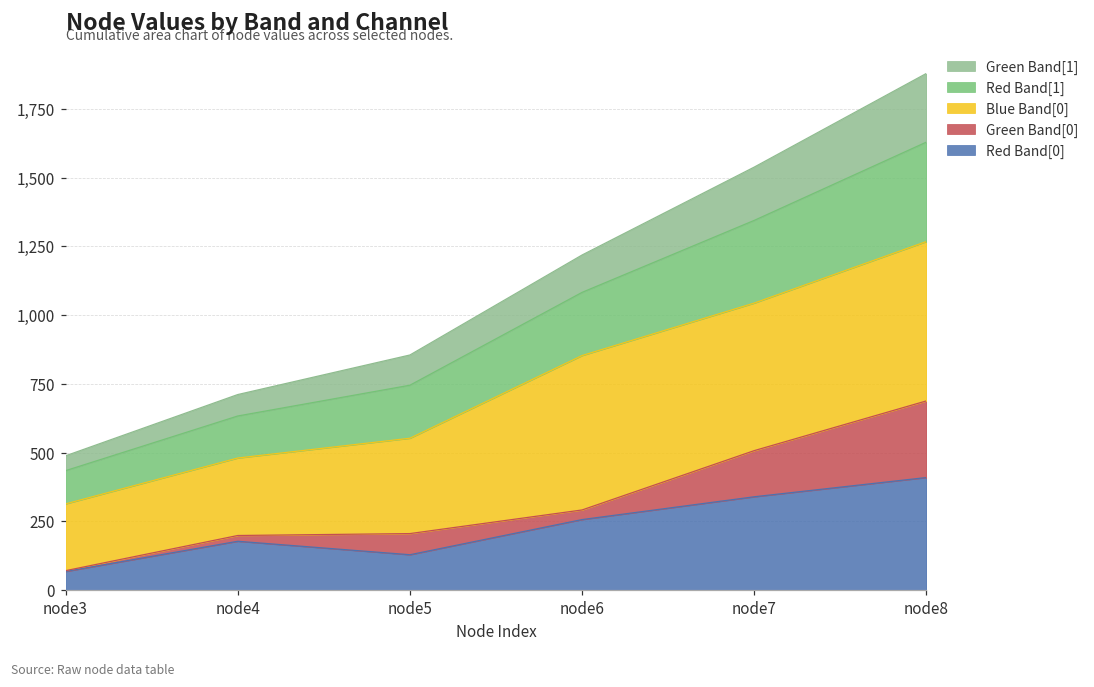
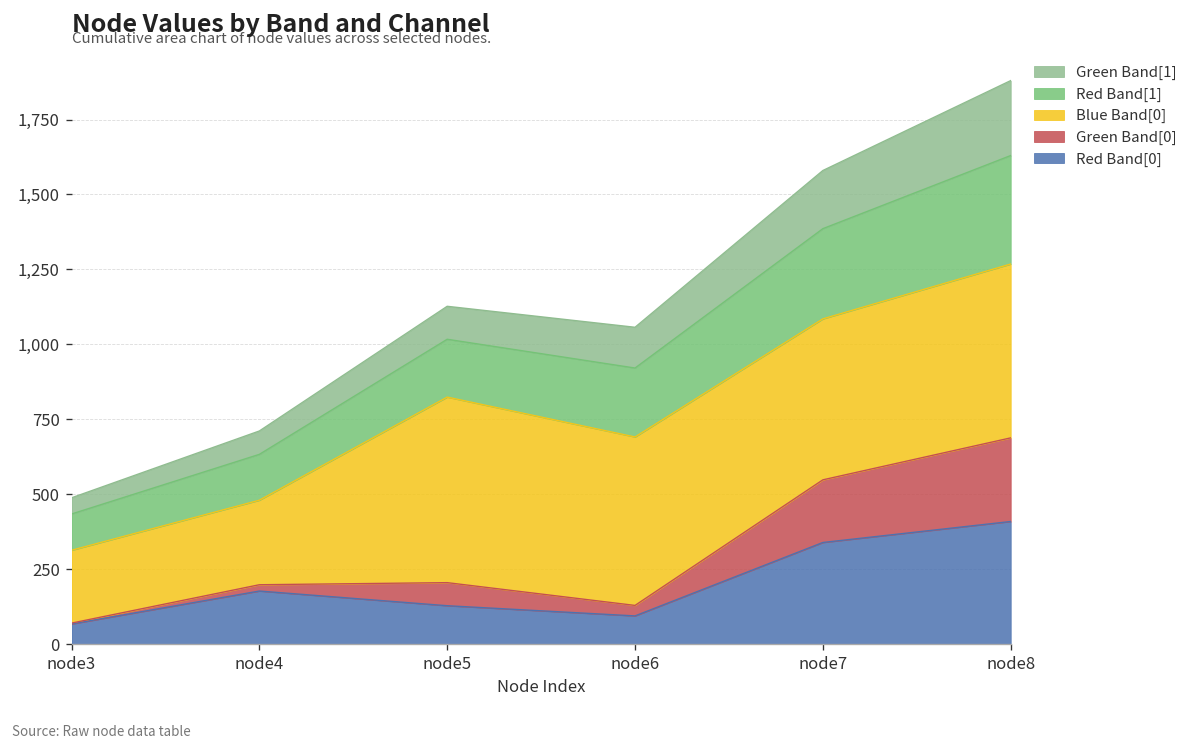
Blue Band[0], node5: 350 -> 620
Red Band[0], node6: 260 -> 90
Green Band[0], node7: 170 -> 210
